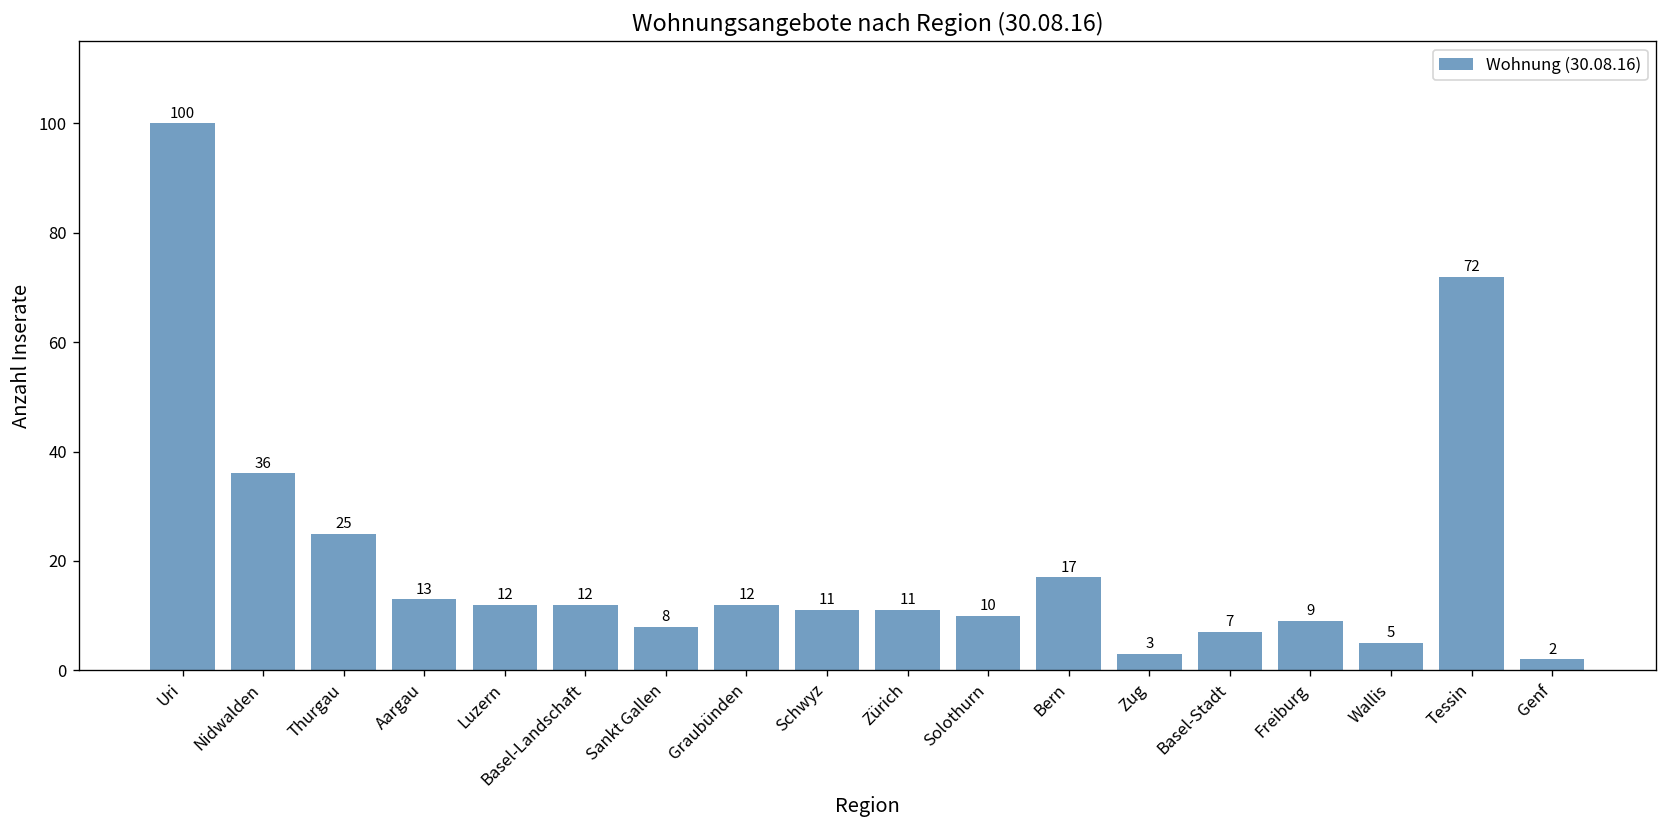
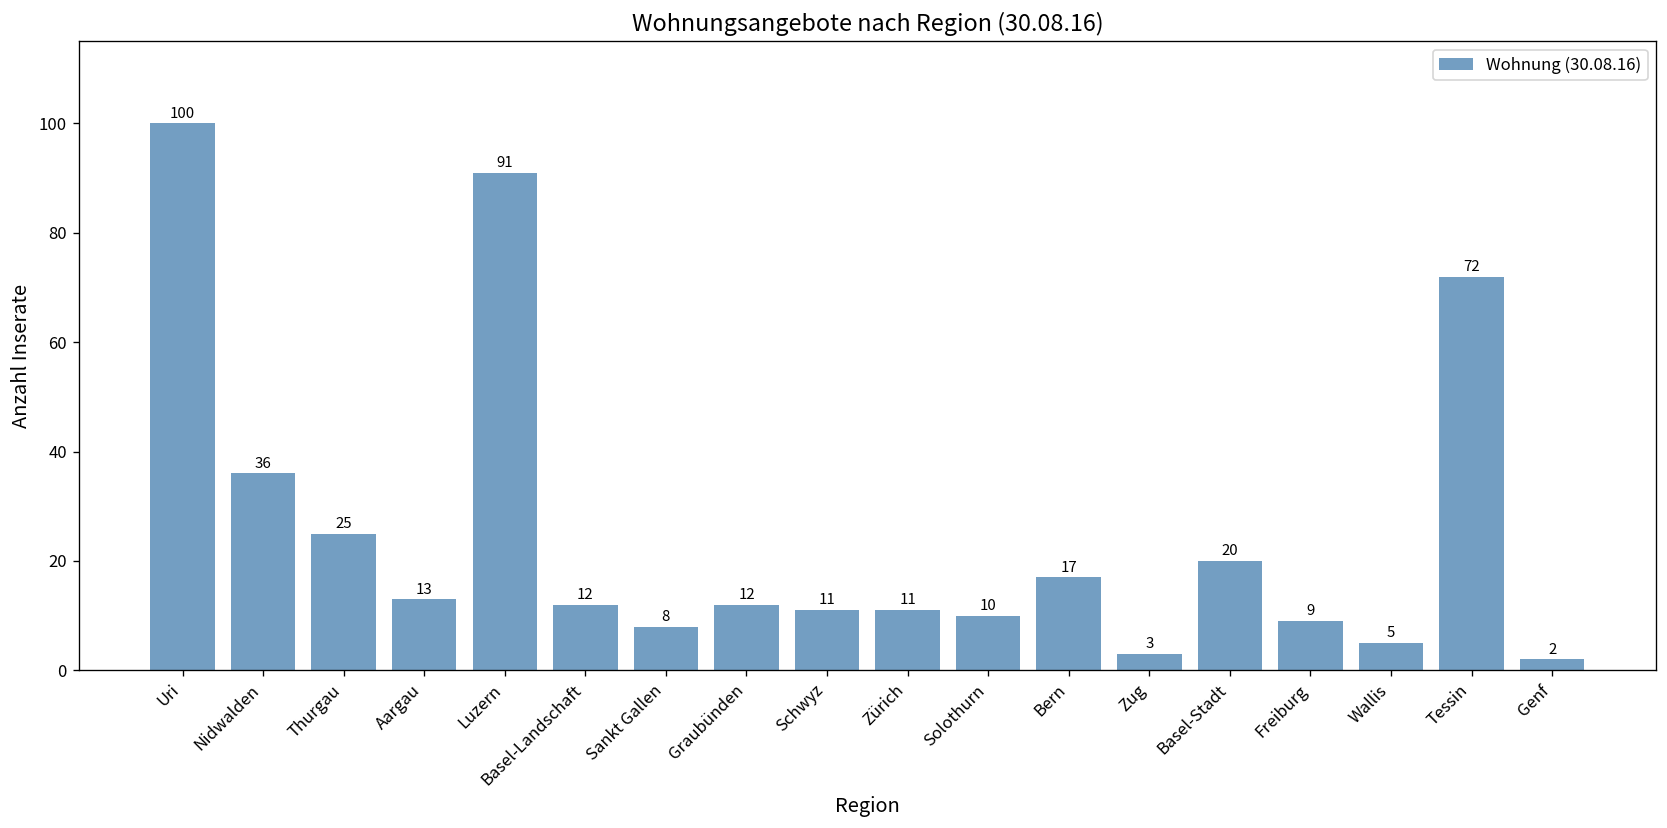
Luzern: 12 -> 91
Basel-Stadt: 7 -> 20
